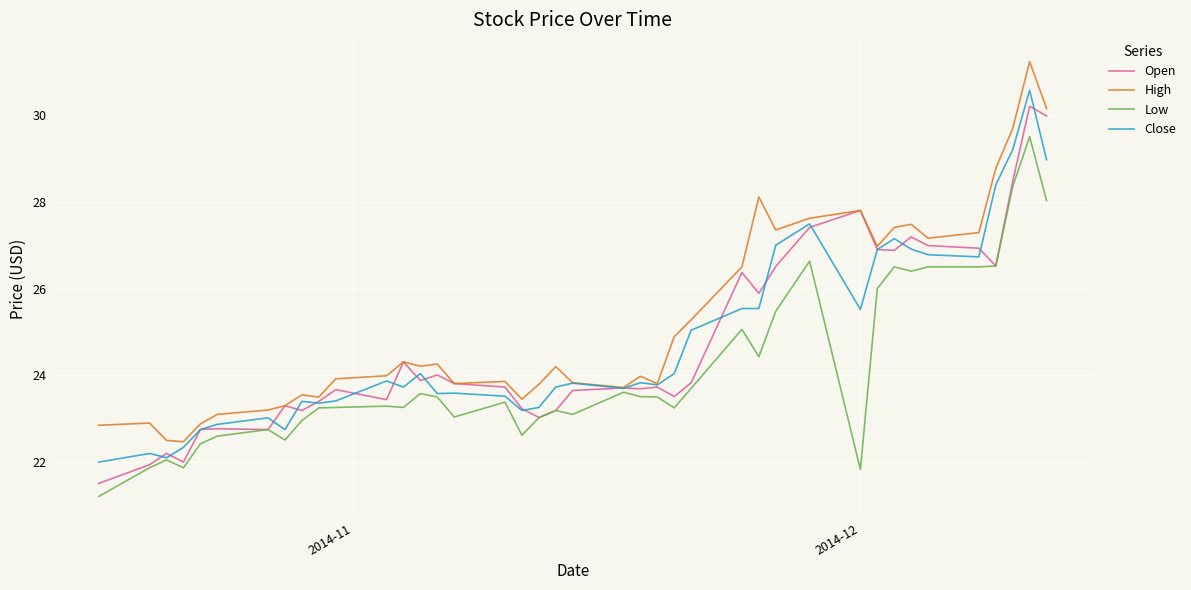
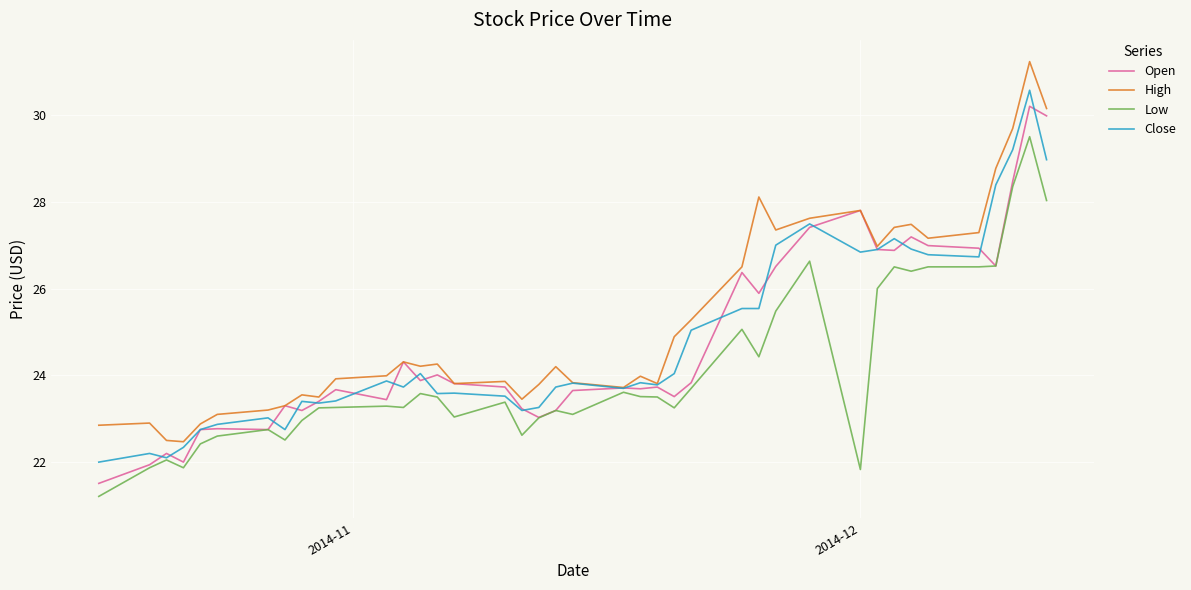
Close, 2014-12: 25.5 -> 26.8
